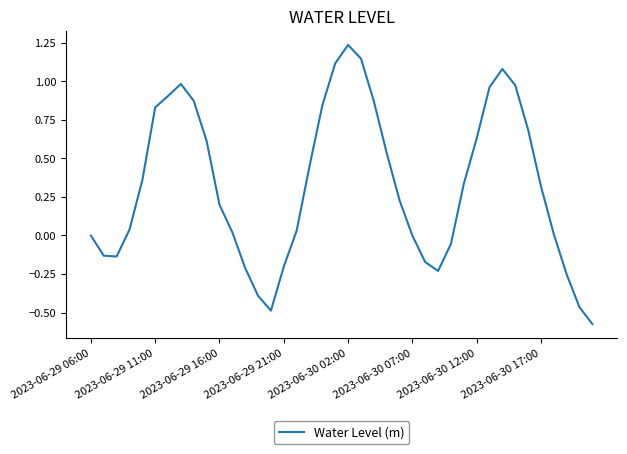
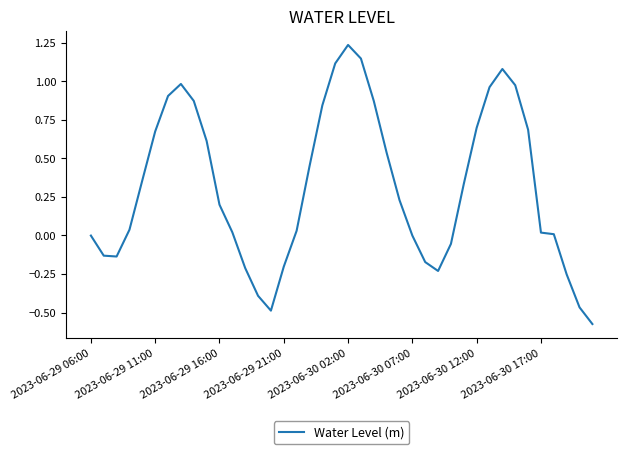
2023-06-29 11:00: 0.83 -> 0.67
2023-06-30 12:00: 0.63 -> 0.70
2023-06-30 17:00: 0.32 -> 0.02
